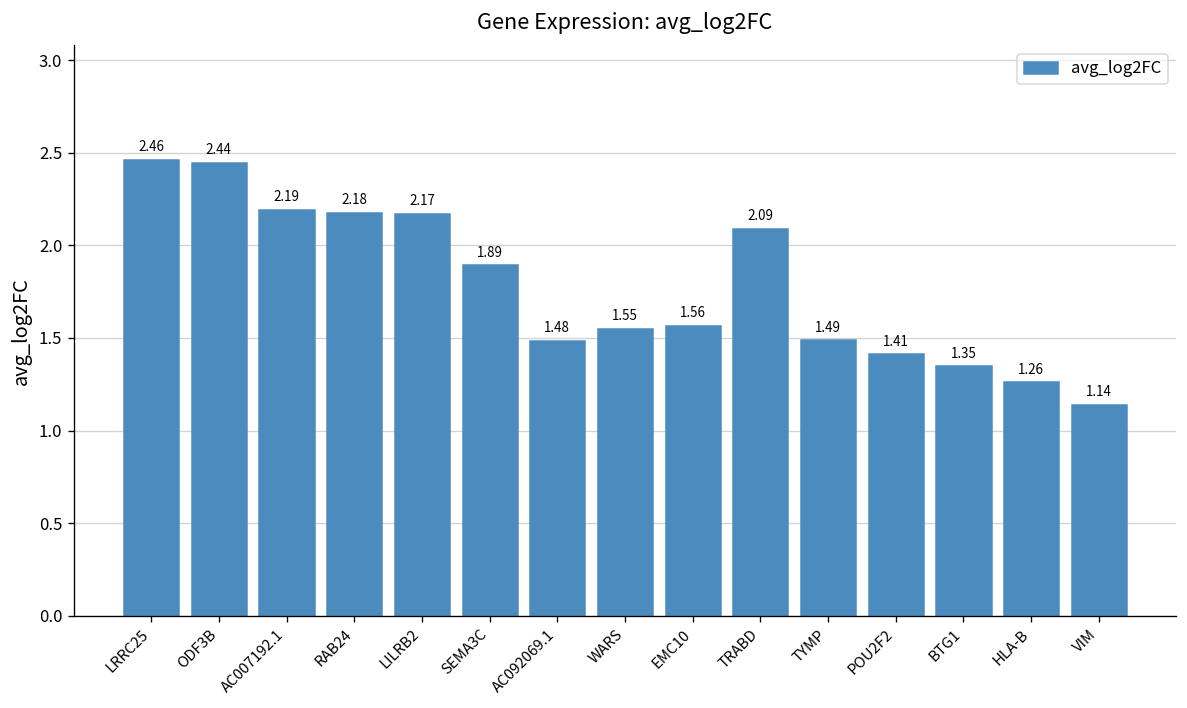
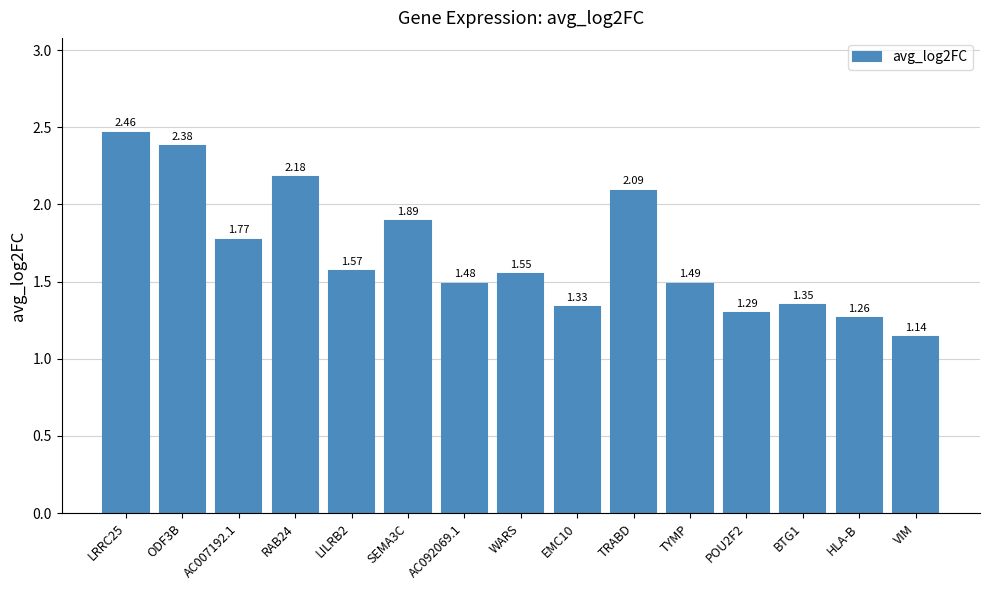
ODF3B: 2.44 -> 2.38
AC007192.1: 2.19 -> 1.77
LILRB2: 2.17 -> 1.57
EMC10: 1.56 -> 1.33
POU2F2: 1.41 -> 1.29
